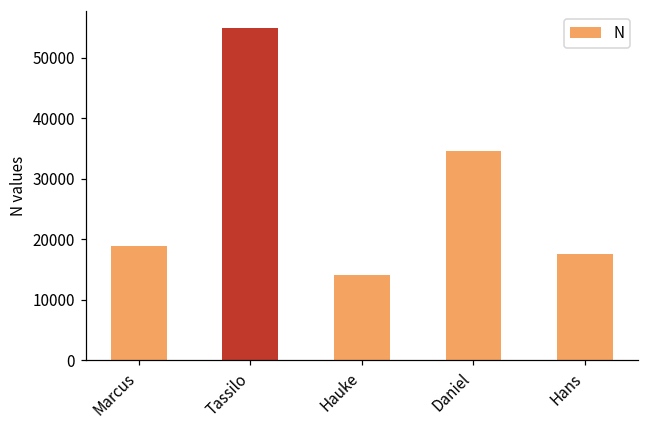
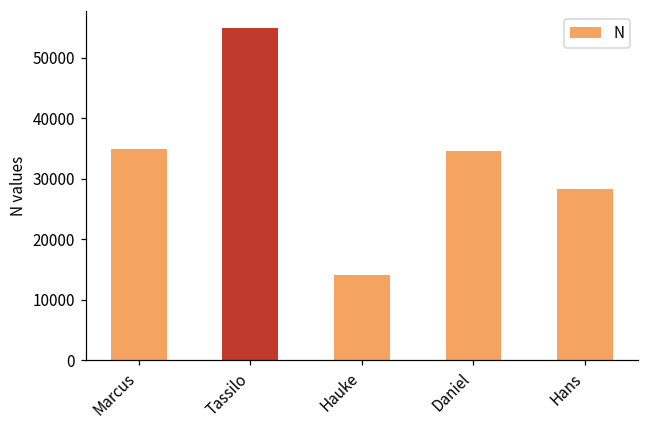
Marcus: 19000 -> 35000
Hans: 18000 -> 28000
